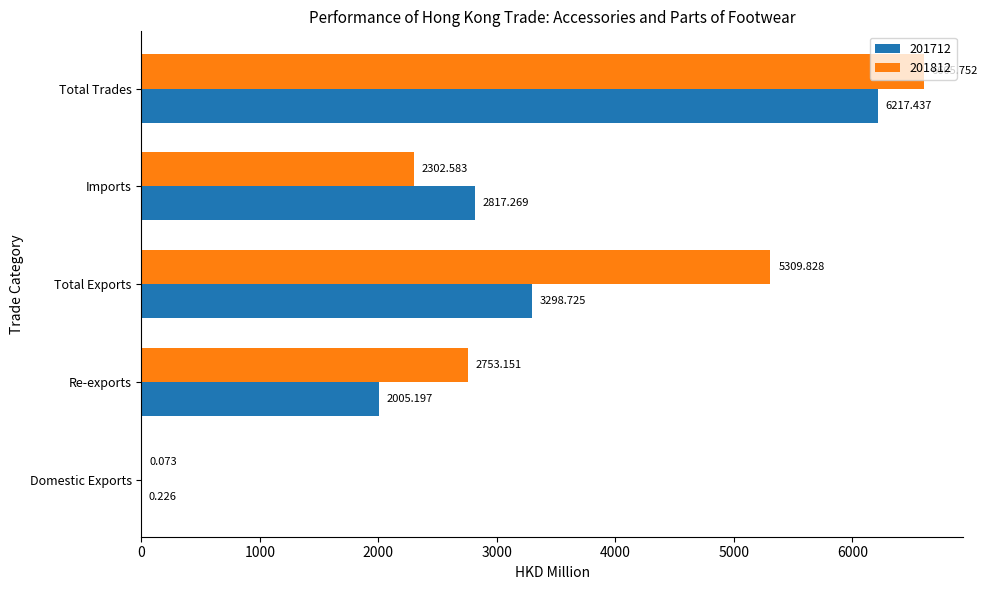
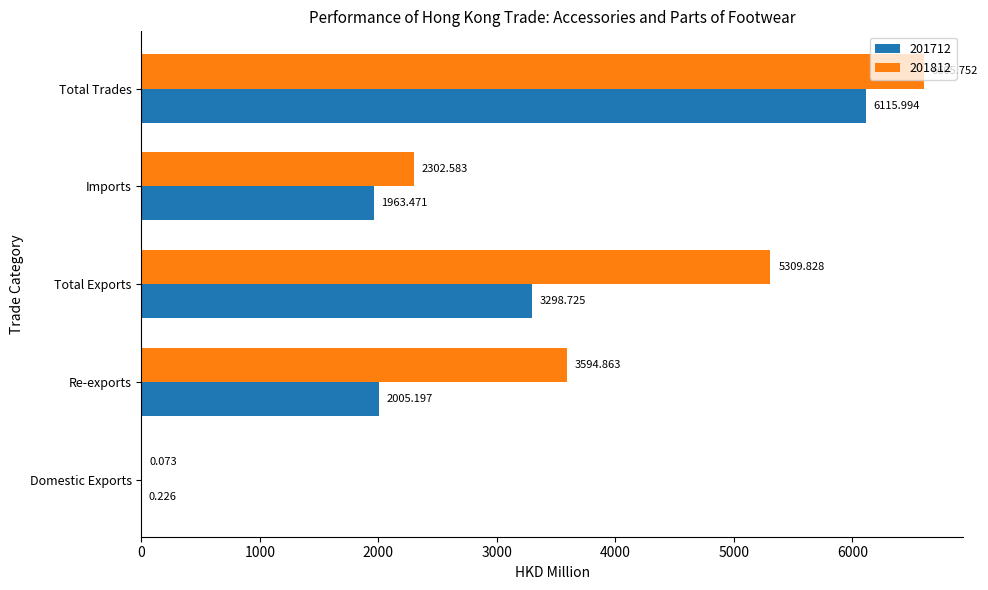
201712, Total Trades: 6217.437 -> 6115.994
201712, Imports: 2817.269 -> 1963.471
201812, Re-exports: 2753.151 -> 3594.863
